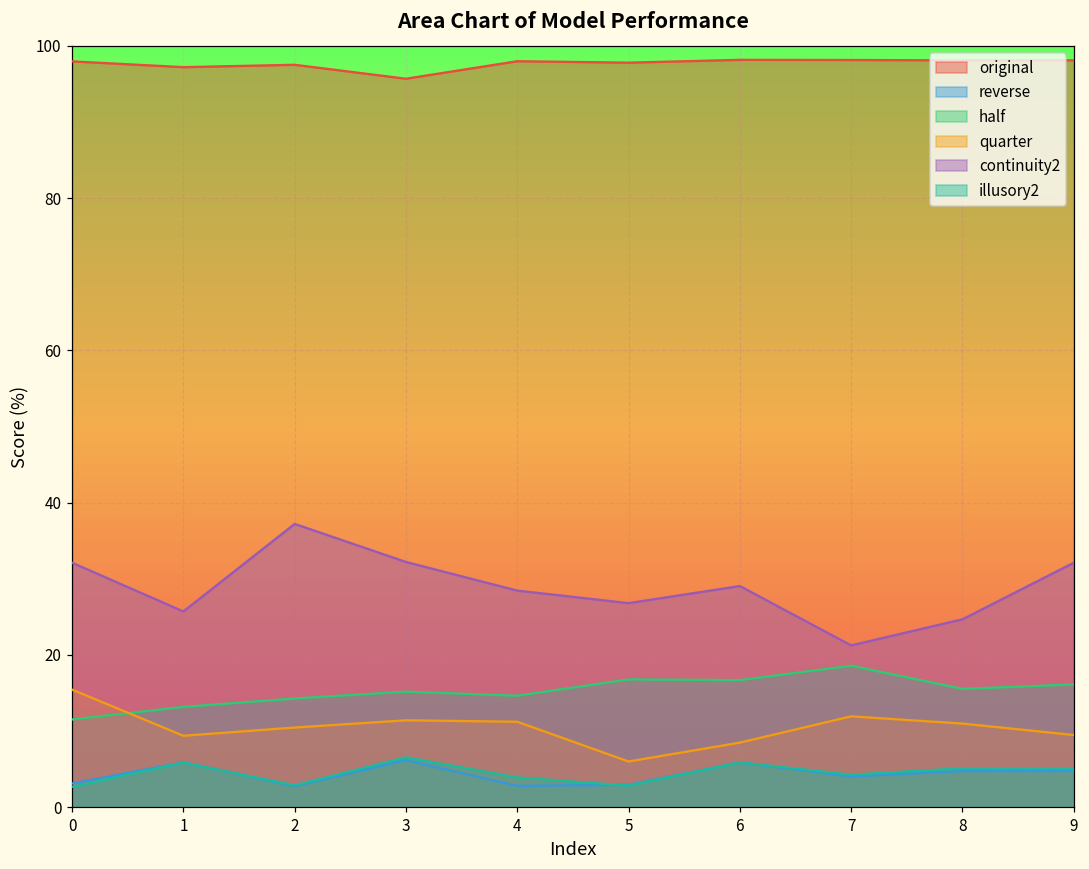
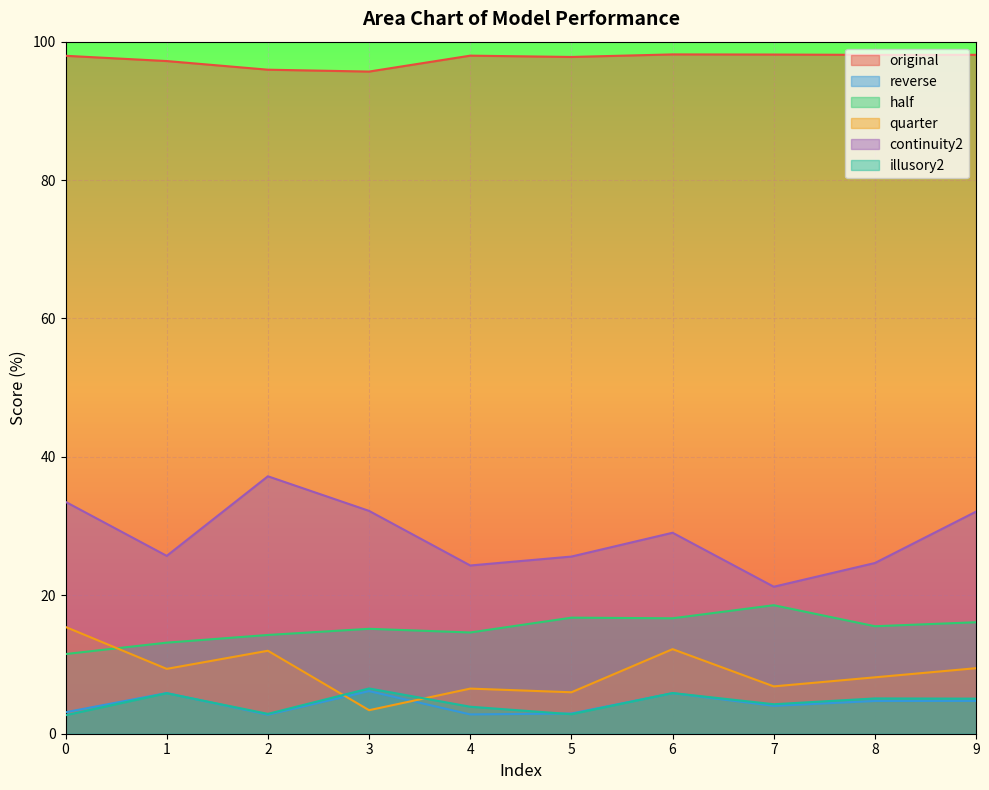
continuity2, 0: 32 -> 34
original, 2: 98 -> 96
quarter, 2: 10 -> 12
quarter, 3: 11 -> 3
quarter, 4: 11 -> 7
continuity2, 4: 28 -> 24
continuity2, 5: 27 -> 26
quarter, 6: 8 -> 12
quarter, 7: 12 -> 7
quarter, 8: 11 -> 8
